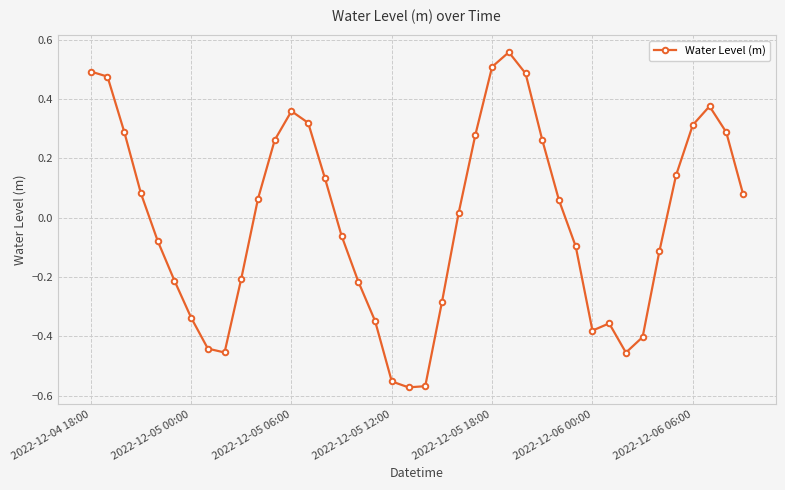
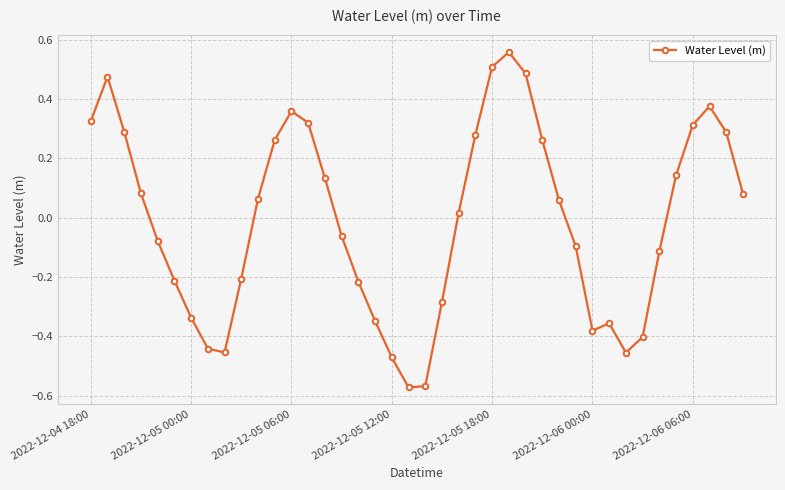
2022-12-04 18:00: 0.49 -> 0.33
2022-12-05 12:00: -0.55 -> -0.47
